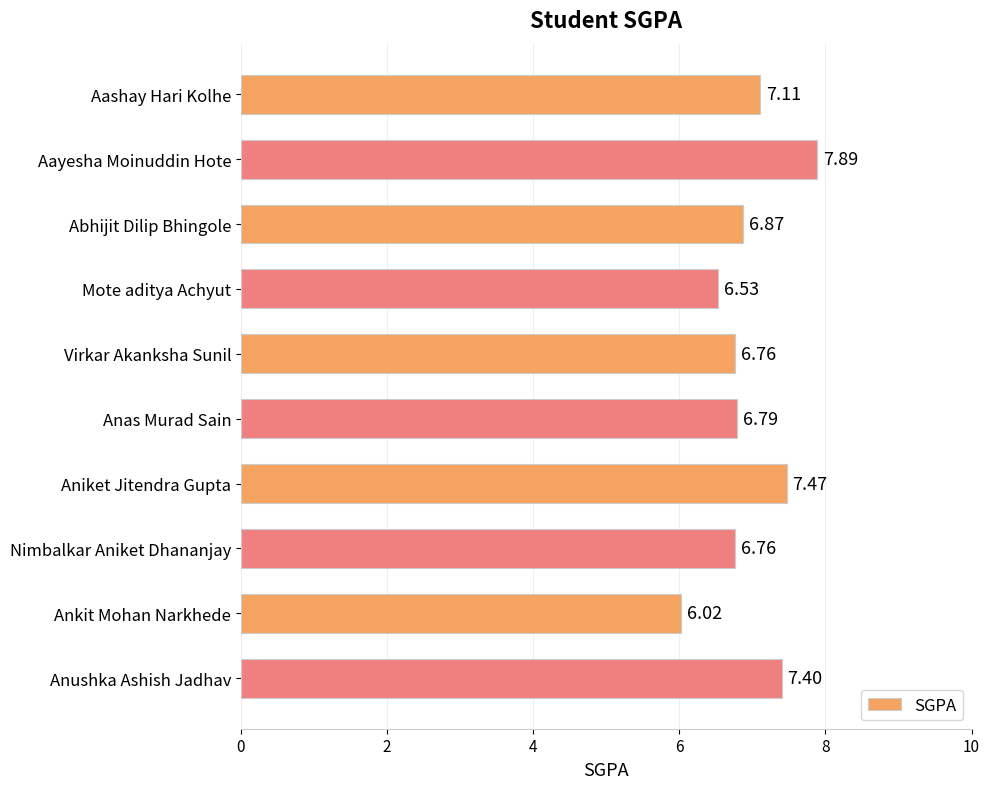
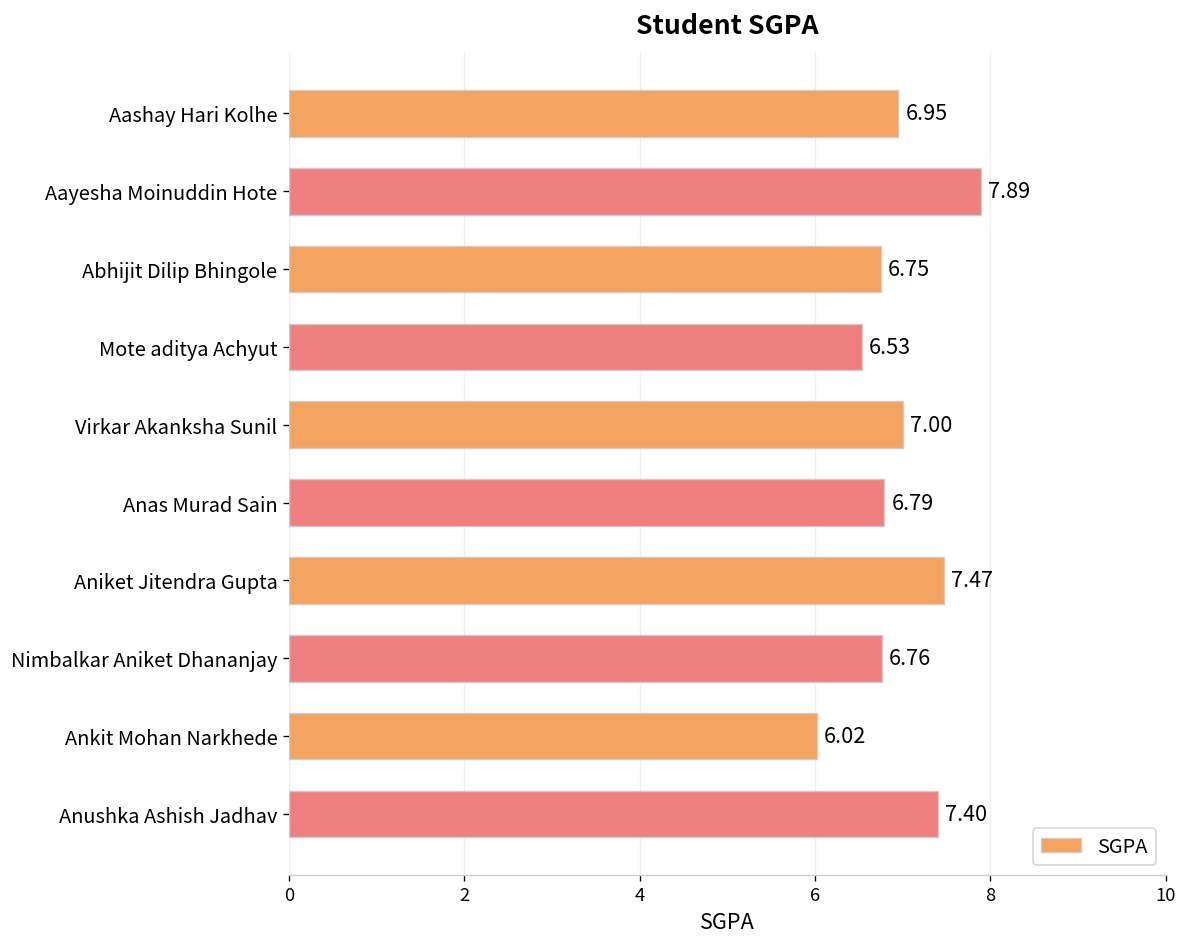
Aashay Hari Kolhe: 7.11 -> 6.95
Abhijit Dilip Bhingole: 6.87 -> 6.75
Virkar Akanksha Sunil: 6.76 -> 7.00
